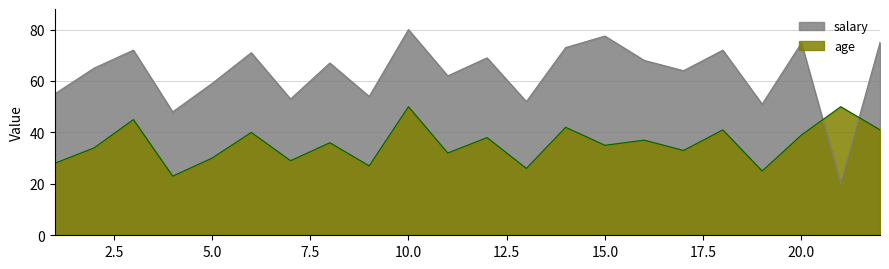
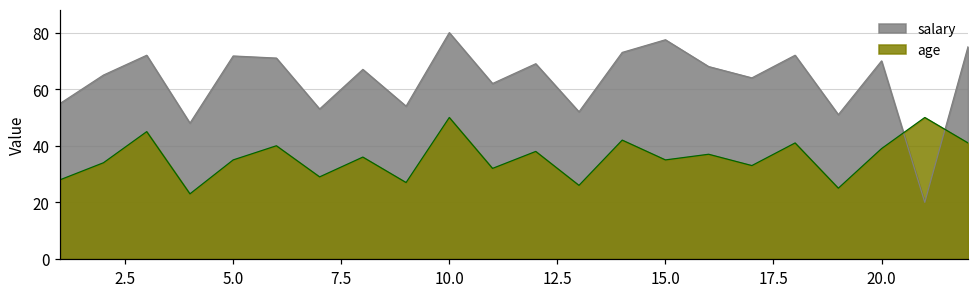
salary, 5.0: 59 -> 72
age, 5.0: 30 -> 35
salary, 20.0: 75 -> 70
